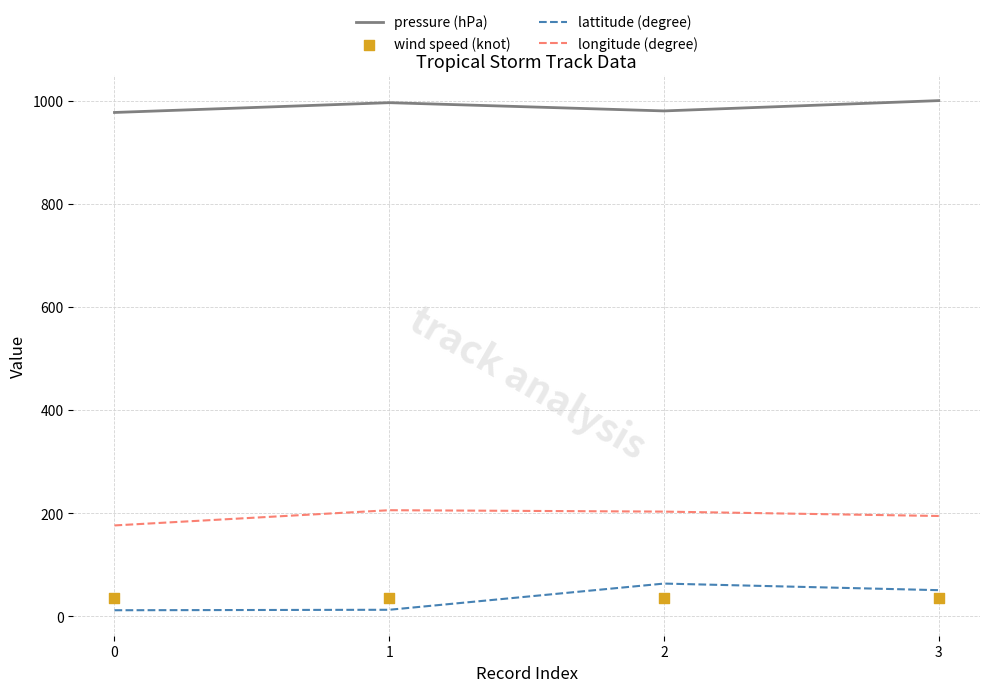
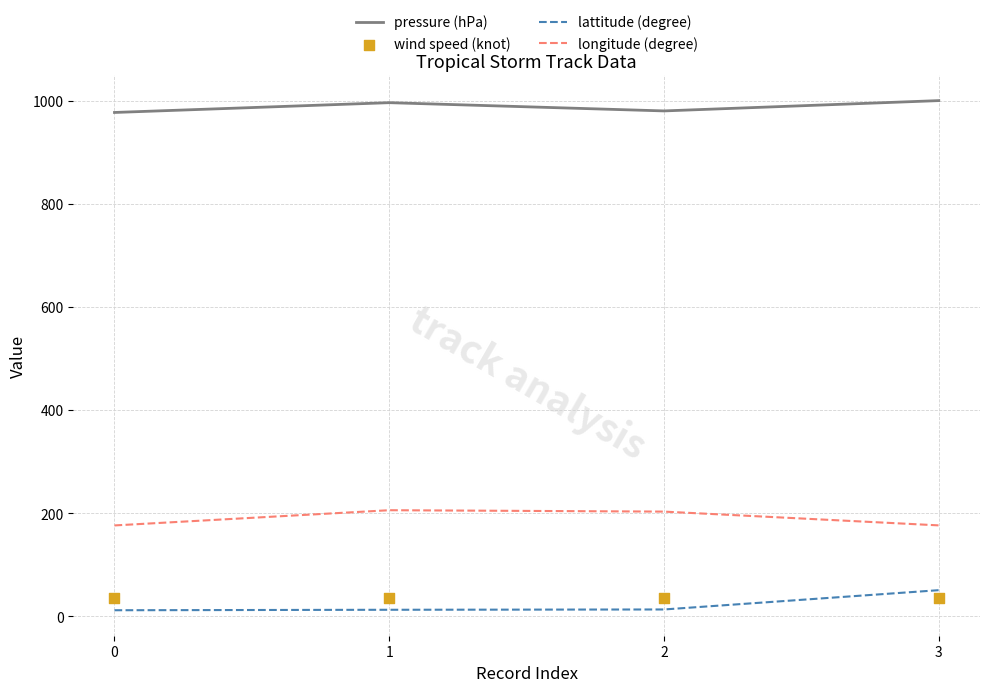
lattitude (degree), 2: 60 -> 10
longitude (degree), 3: 190 -> 180
